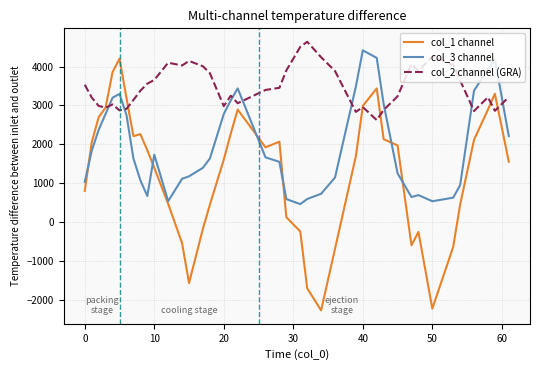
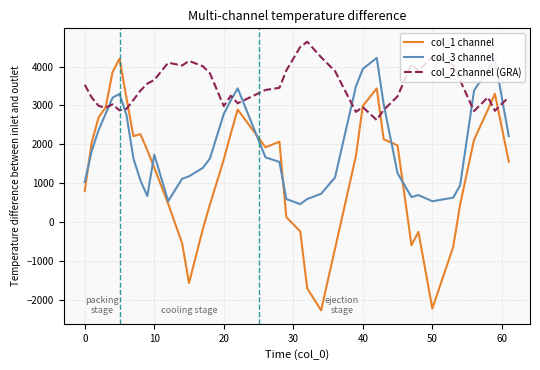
col_3 channel, 40: 4400 -> 3900
